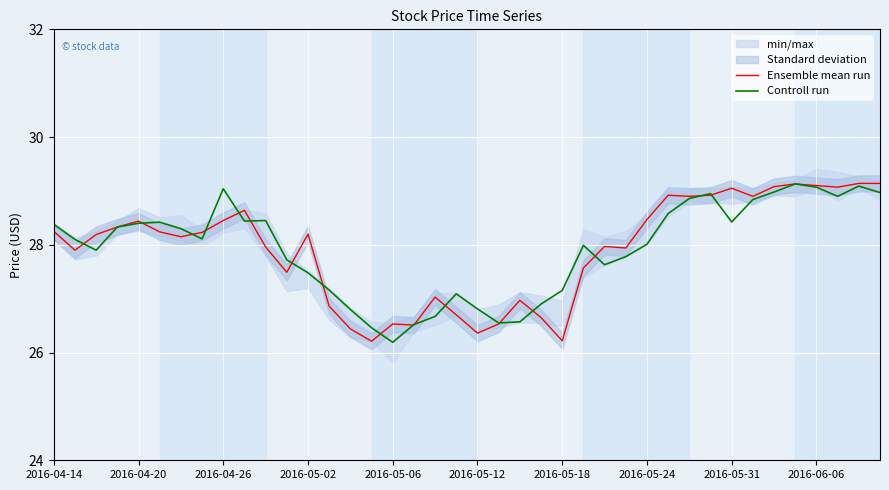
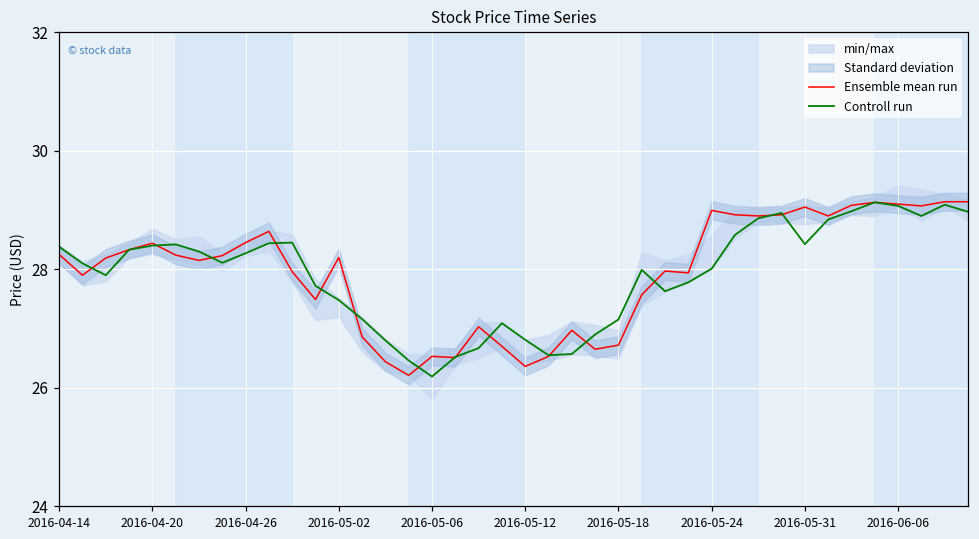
Controll run, 2016-04-26: 29.0 -> 28.3
Ensemble mean run, 2016-05-18: 26.2 -> 26.7
Ensemble mean run, 2016-05-24: 28.5 -> 29.0
